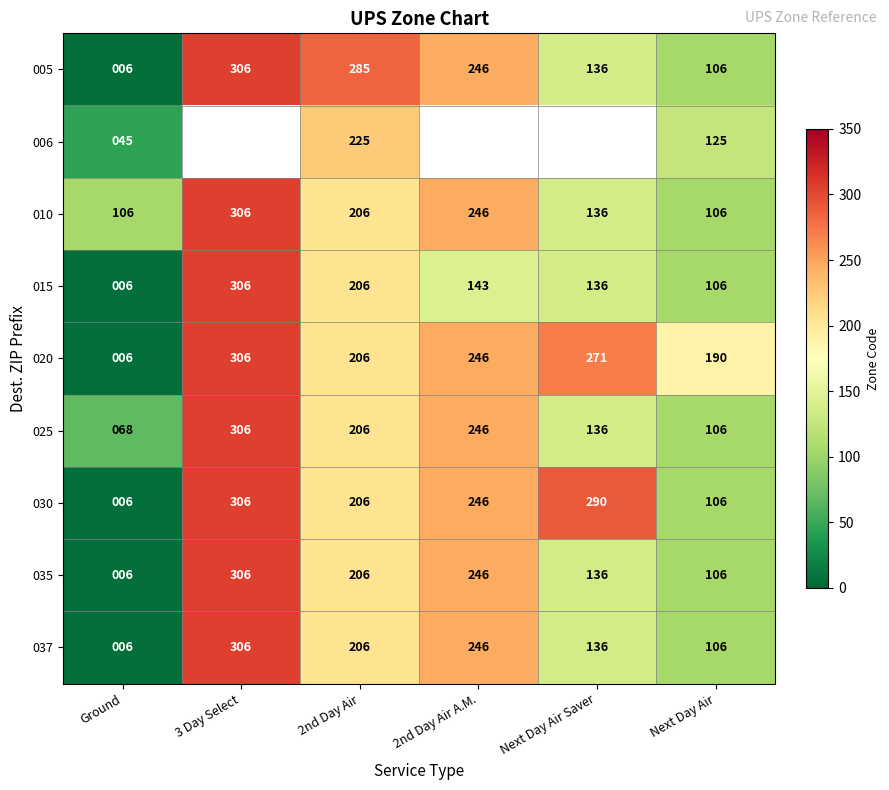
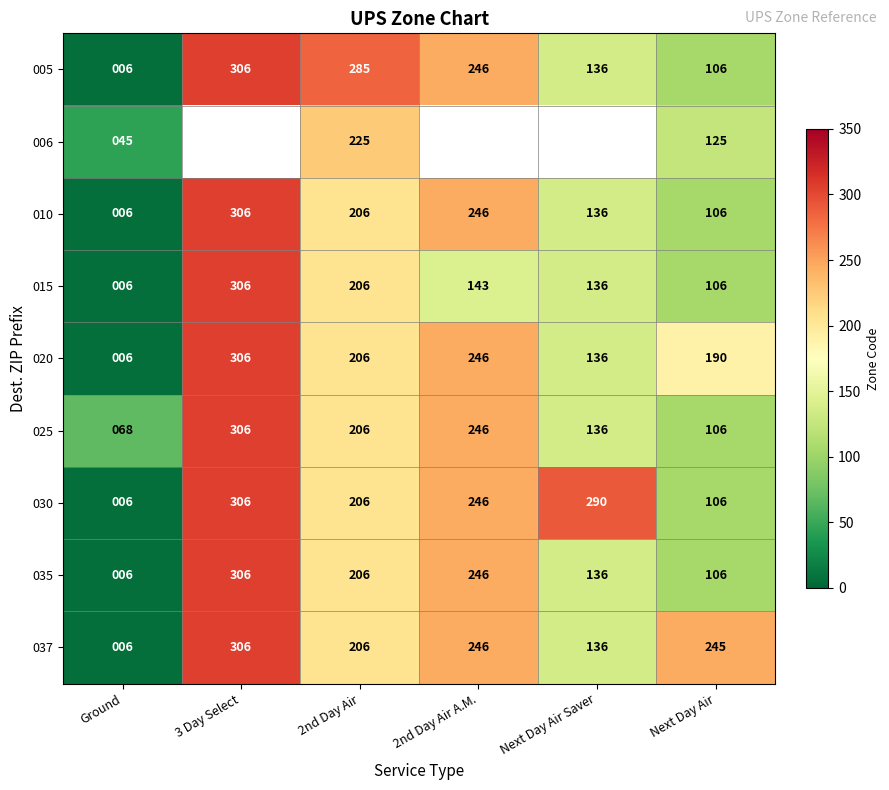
010, Ground: 106 -> 006
020, Next Day Air Saver: 271 -> 136
037, Next Day Air: 106 -> 245
